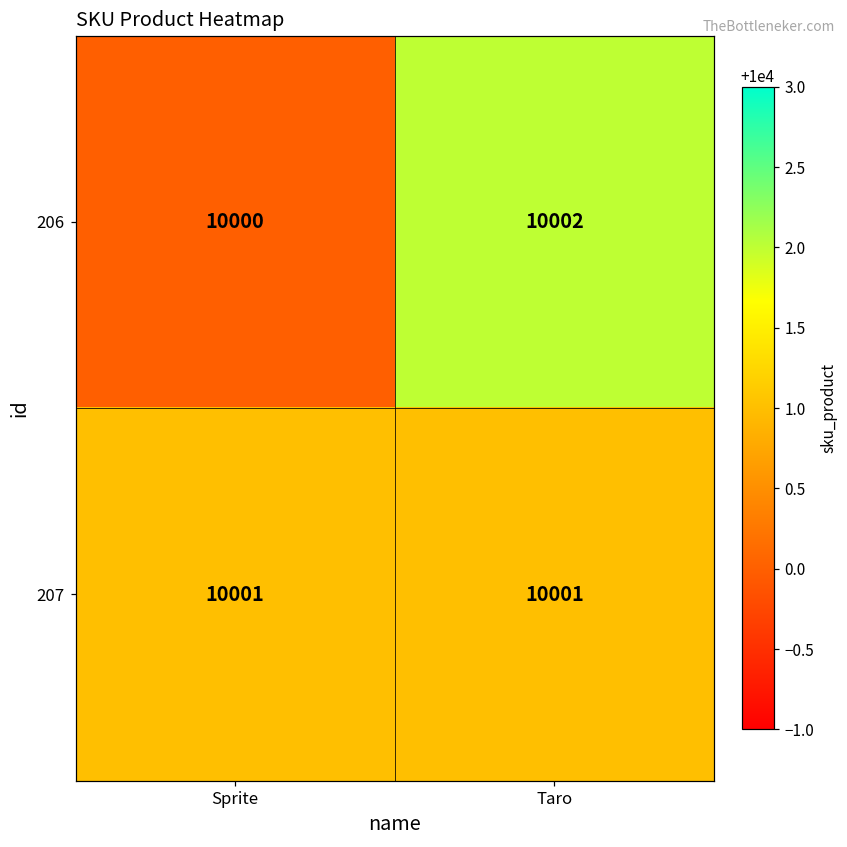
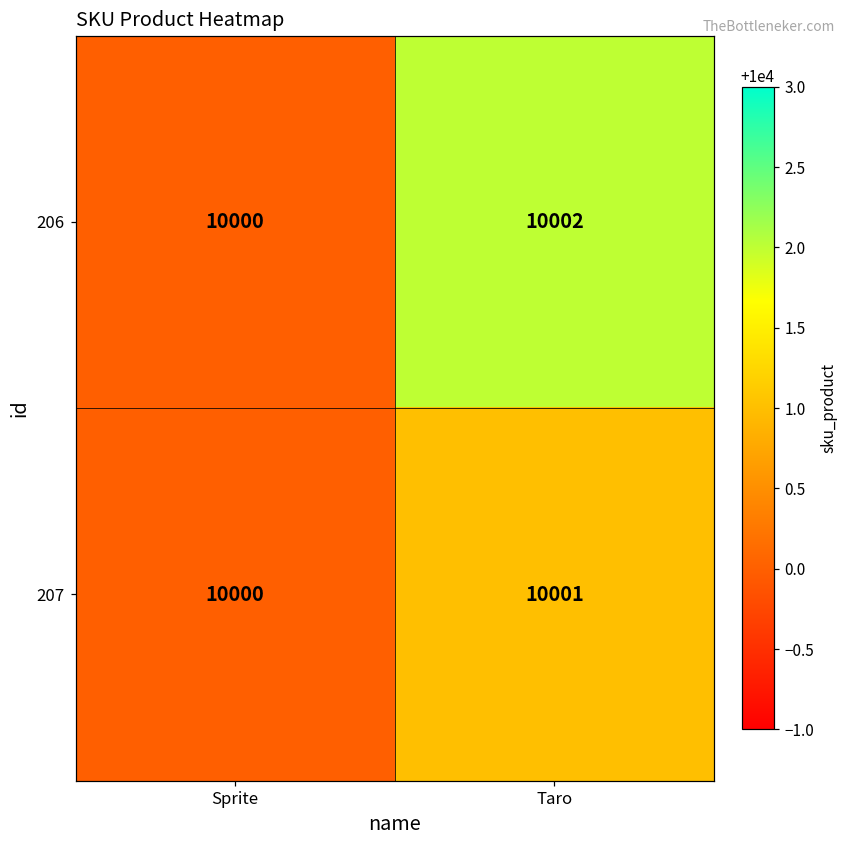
207, Sprite: 10001 -> 10000
